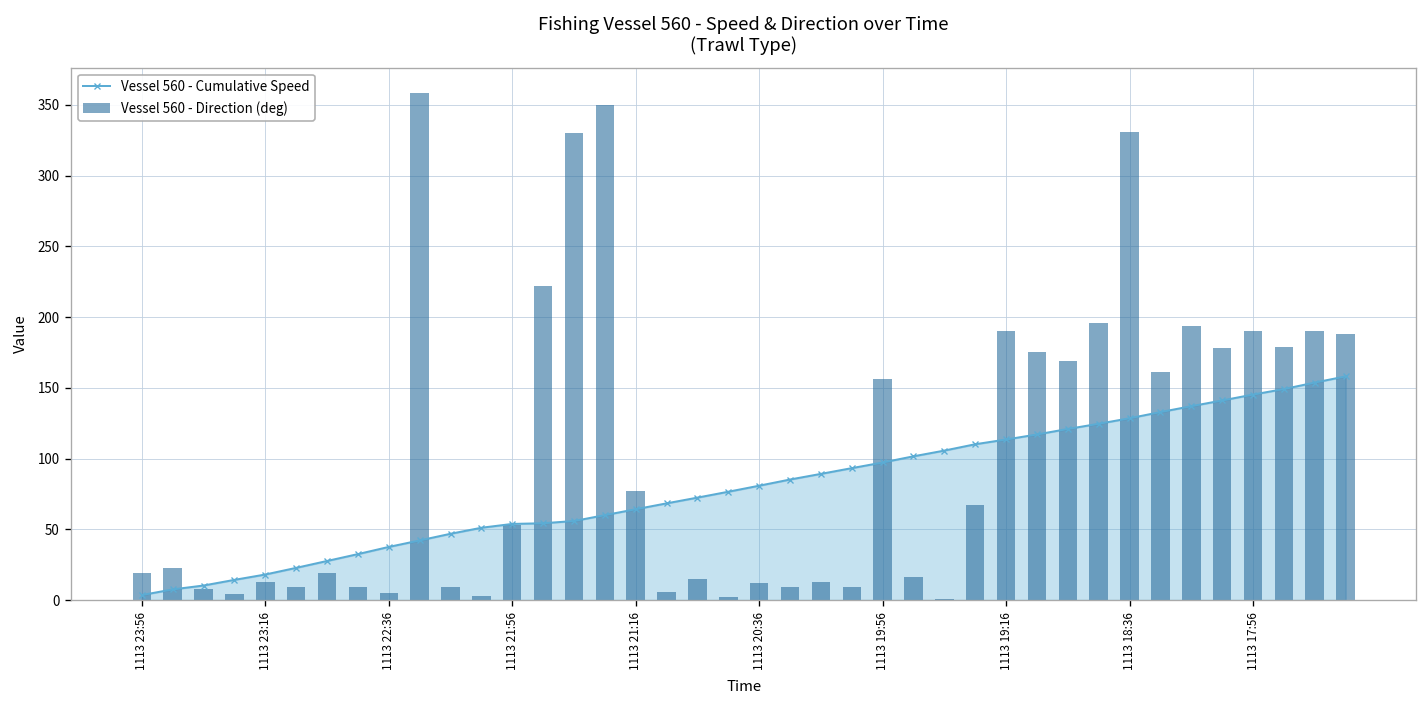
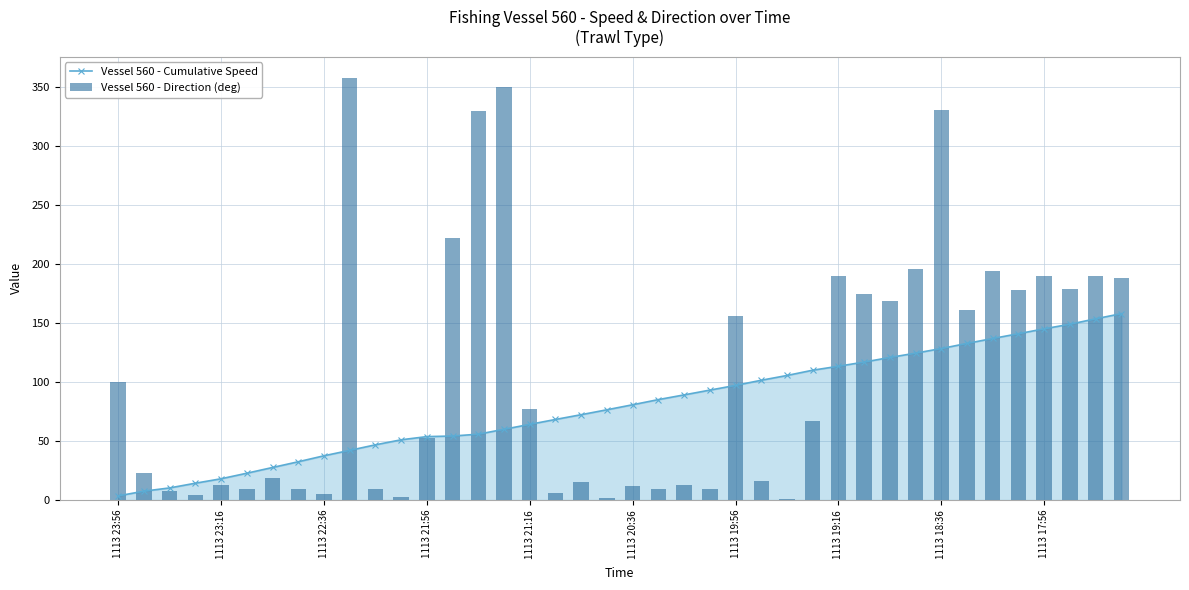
Vessel 560 - Direction (deg), 1113 23:56: 19 -> 100
